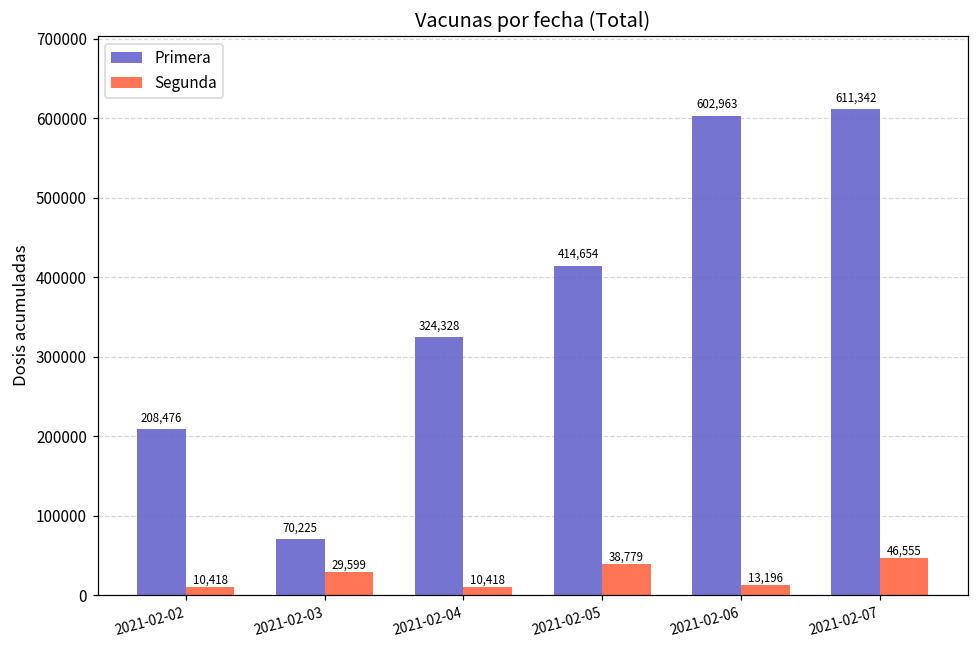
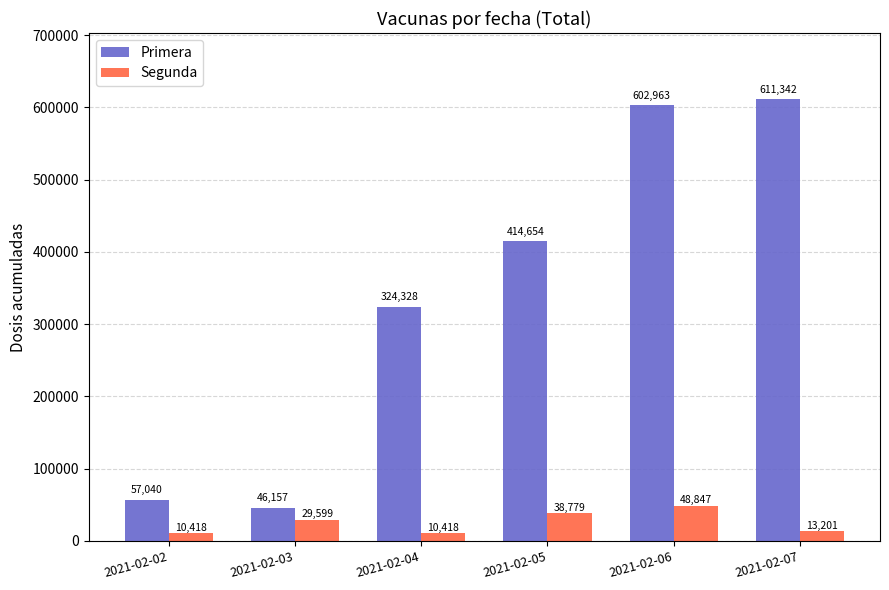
Primera, 2021-02-02: 208,476 -> 57,040
Primera, 2021-02-03: 70,225 -> 46,157
Segunda, 2021-02-06: 13,196 -> 48,847
Segunda, 2021-02-07: 46,555 -> 13,201
